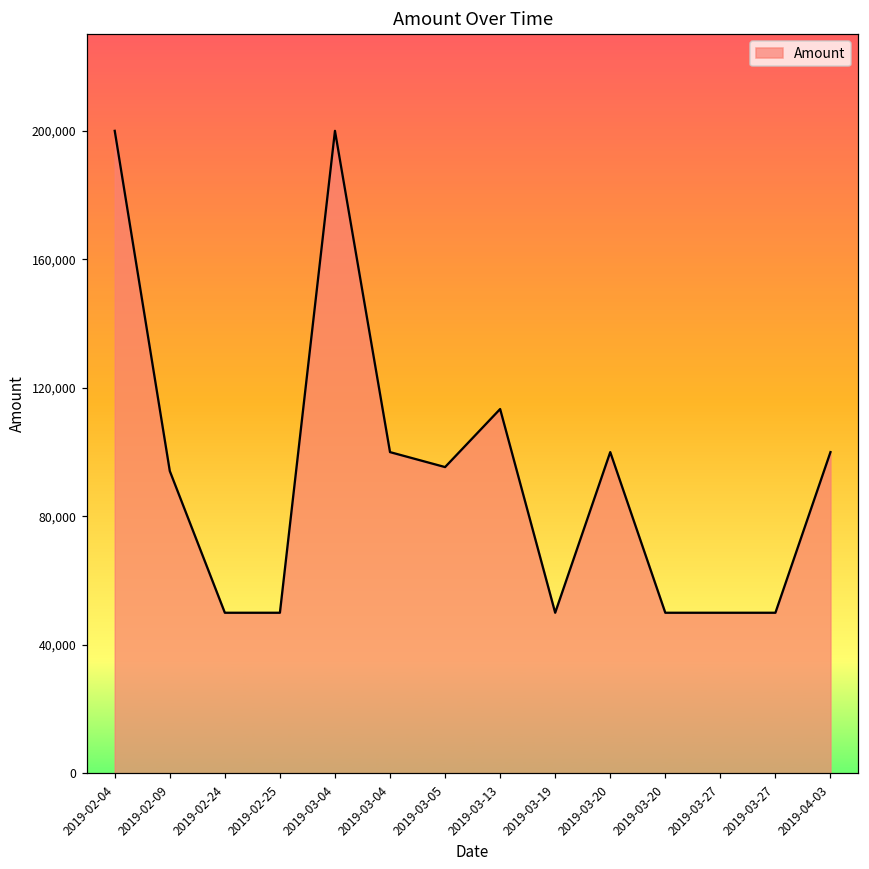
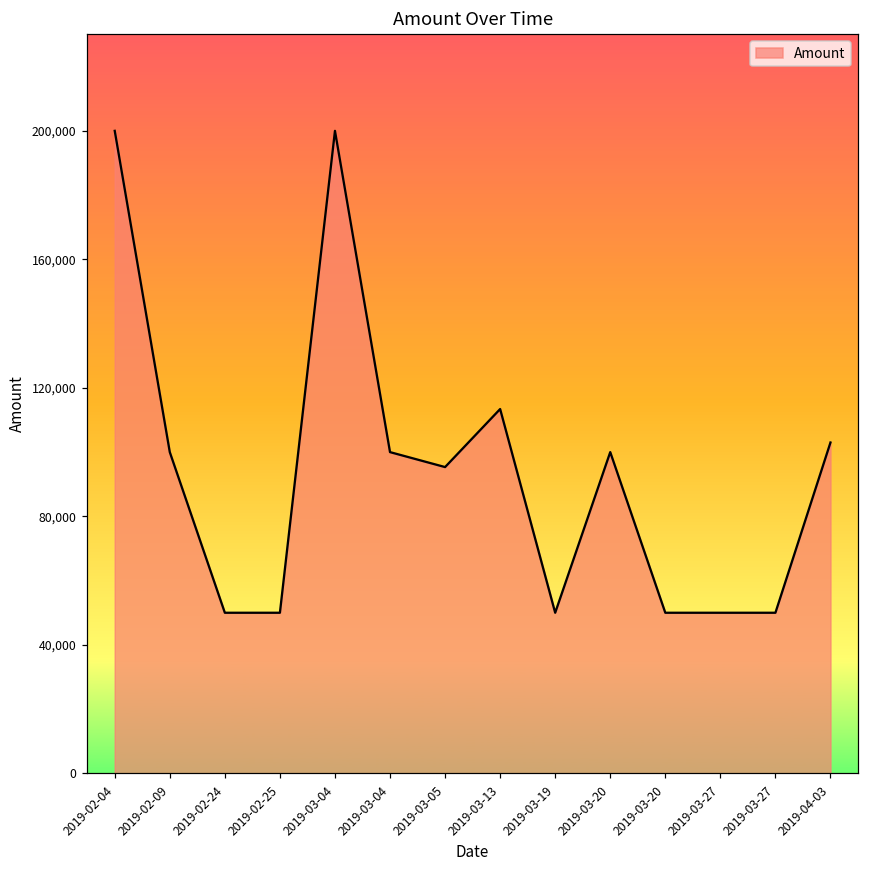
2019-02-09: 94,000 -> 100,000
2019-04-03: 100,000 -> 103,000
